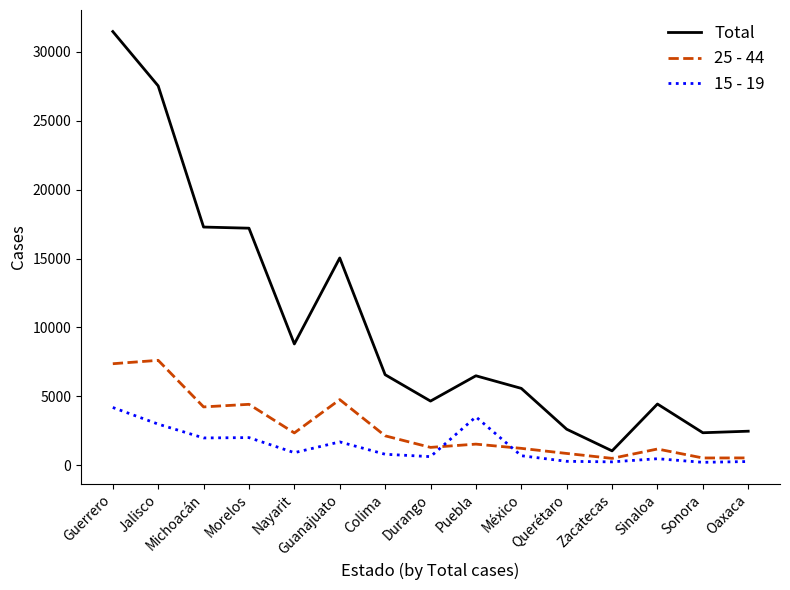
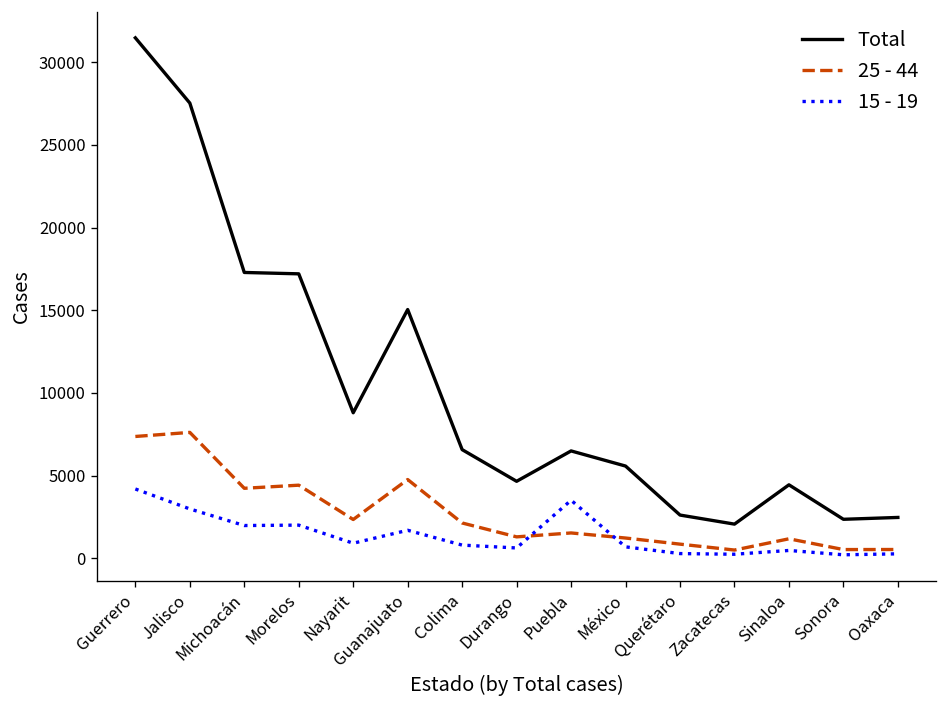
Total, Zacatecas: 1000 -> 2100
